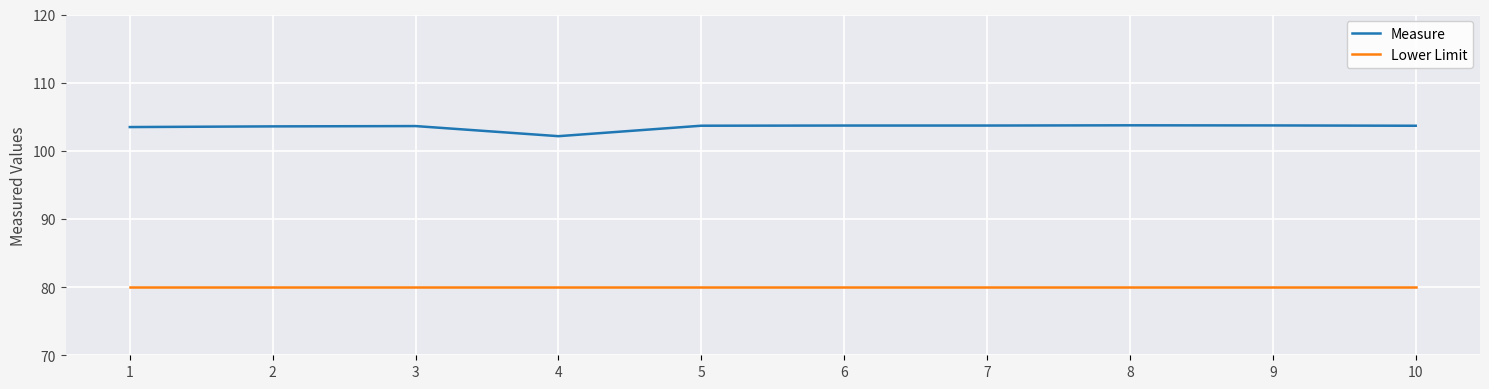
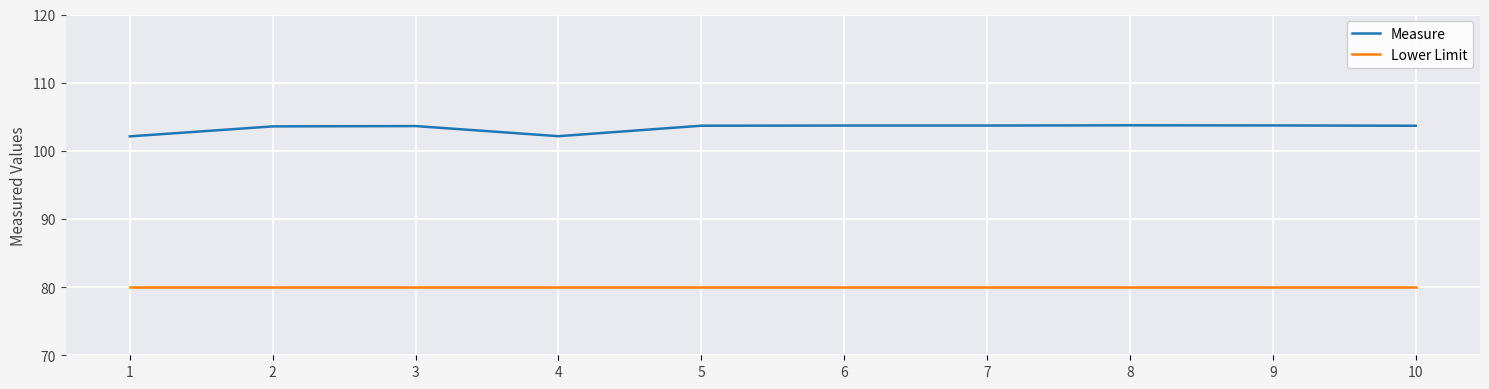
Measure, 1: 103 -> 102
